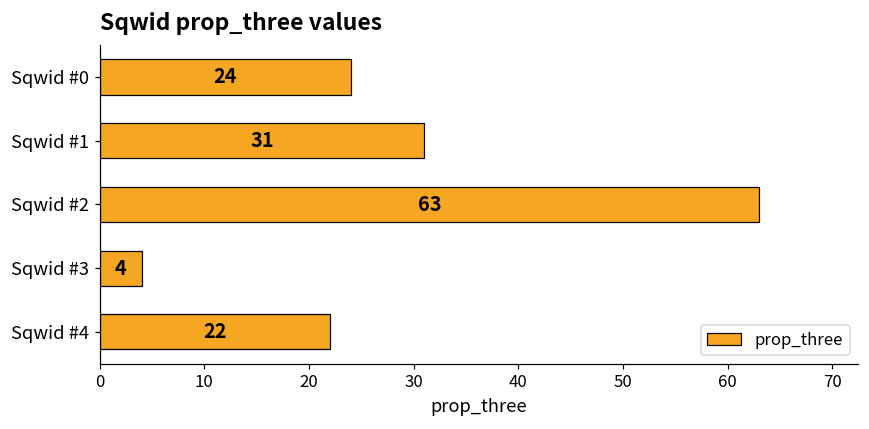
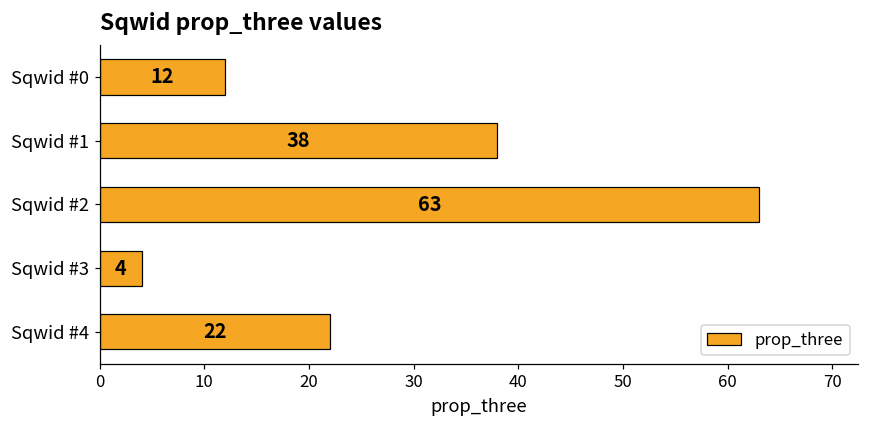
Sqwid #0: 24 -> 12
Sqwid #1: 31 -> 38
